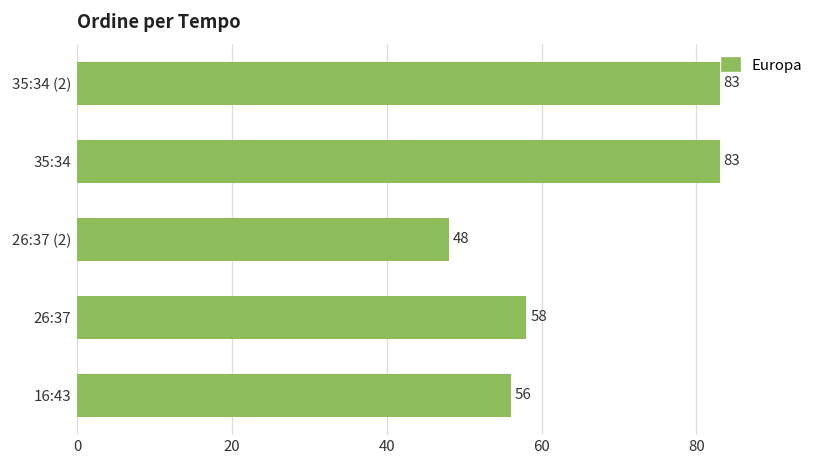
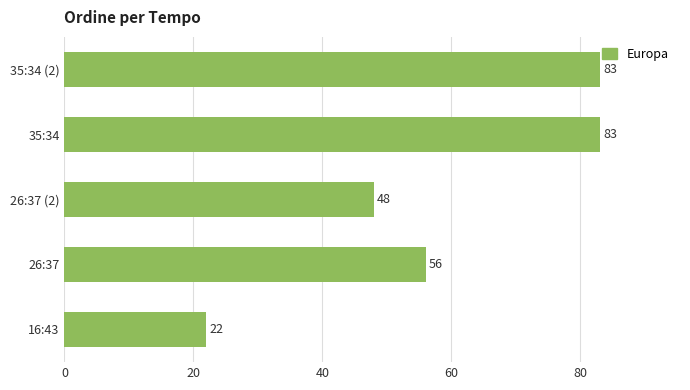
26:37: 58 -> 56
16:43: 56 -> 22
